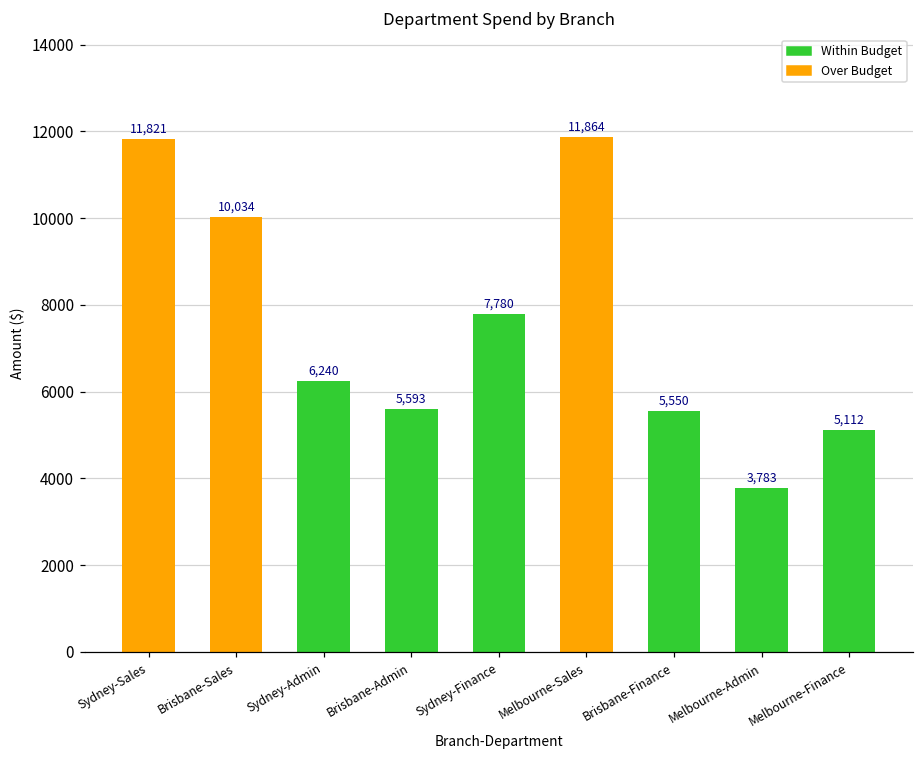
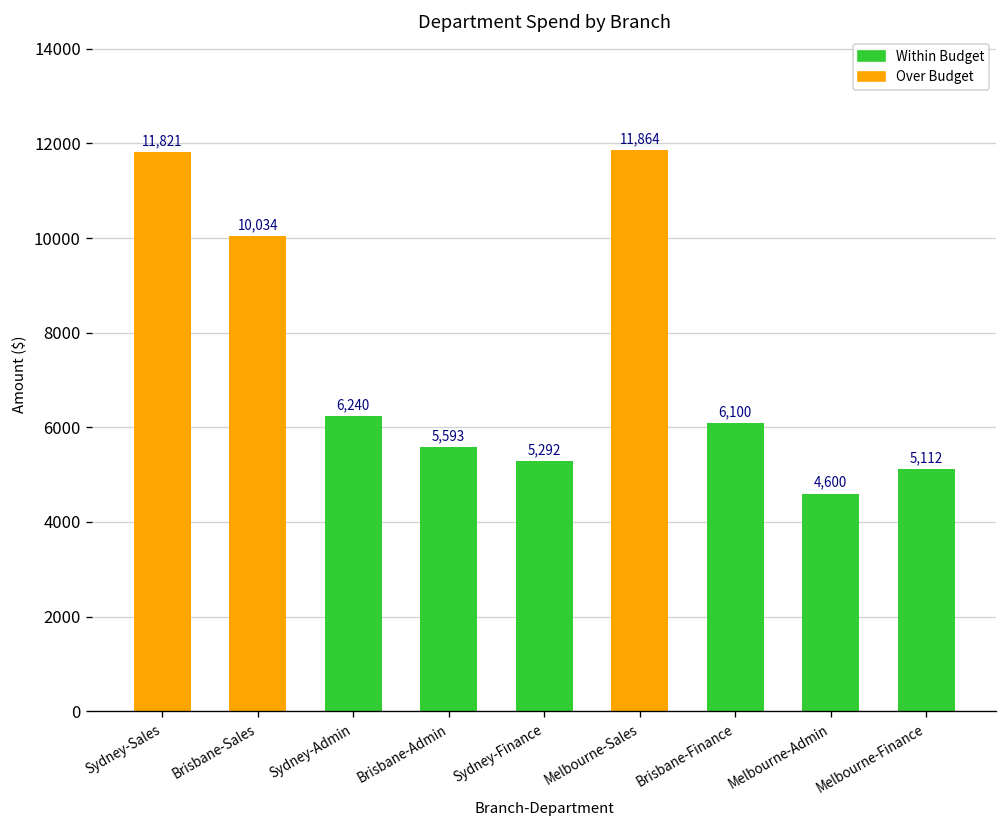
Sydney-Finance: 7,780 -> 5,292
Brisbane-Finance: 5,550 -> 6,100
Melbourne-Admin: 3,783 -> 4,600
